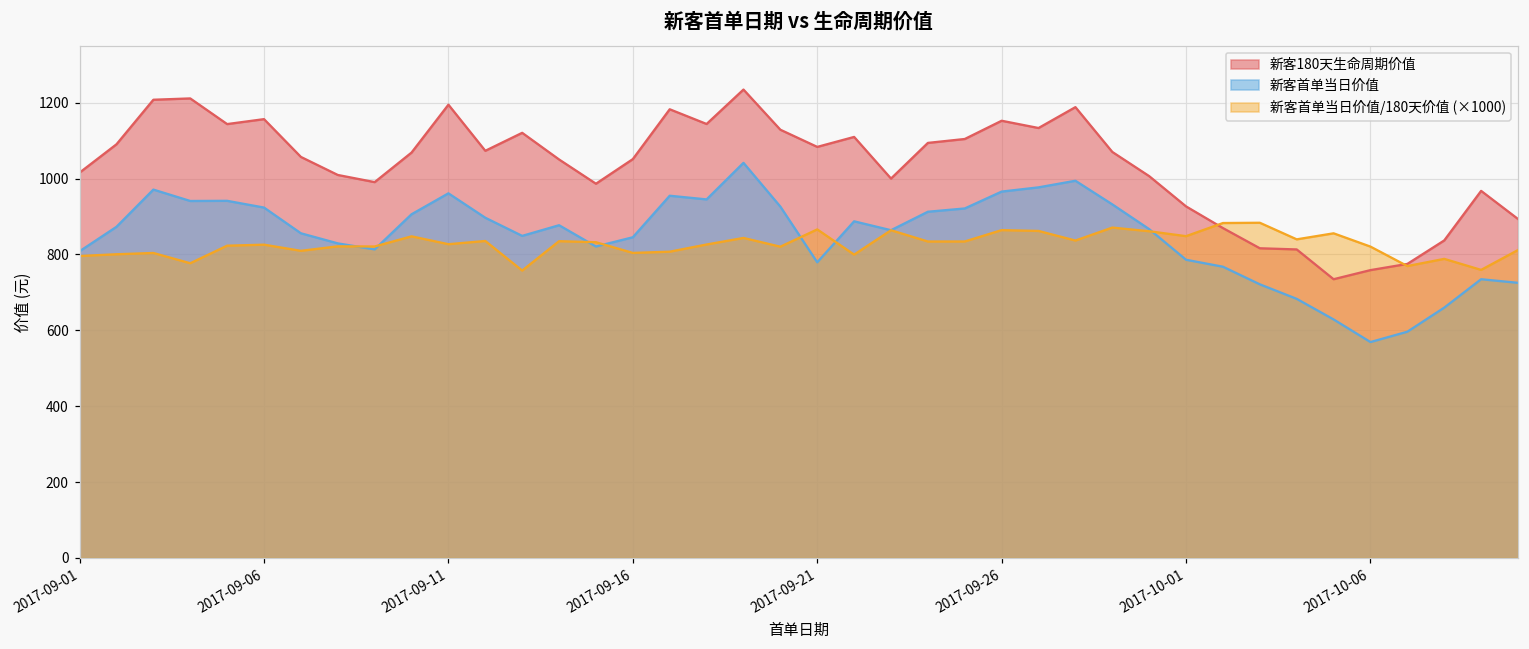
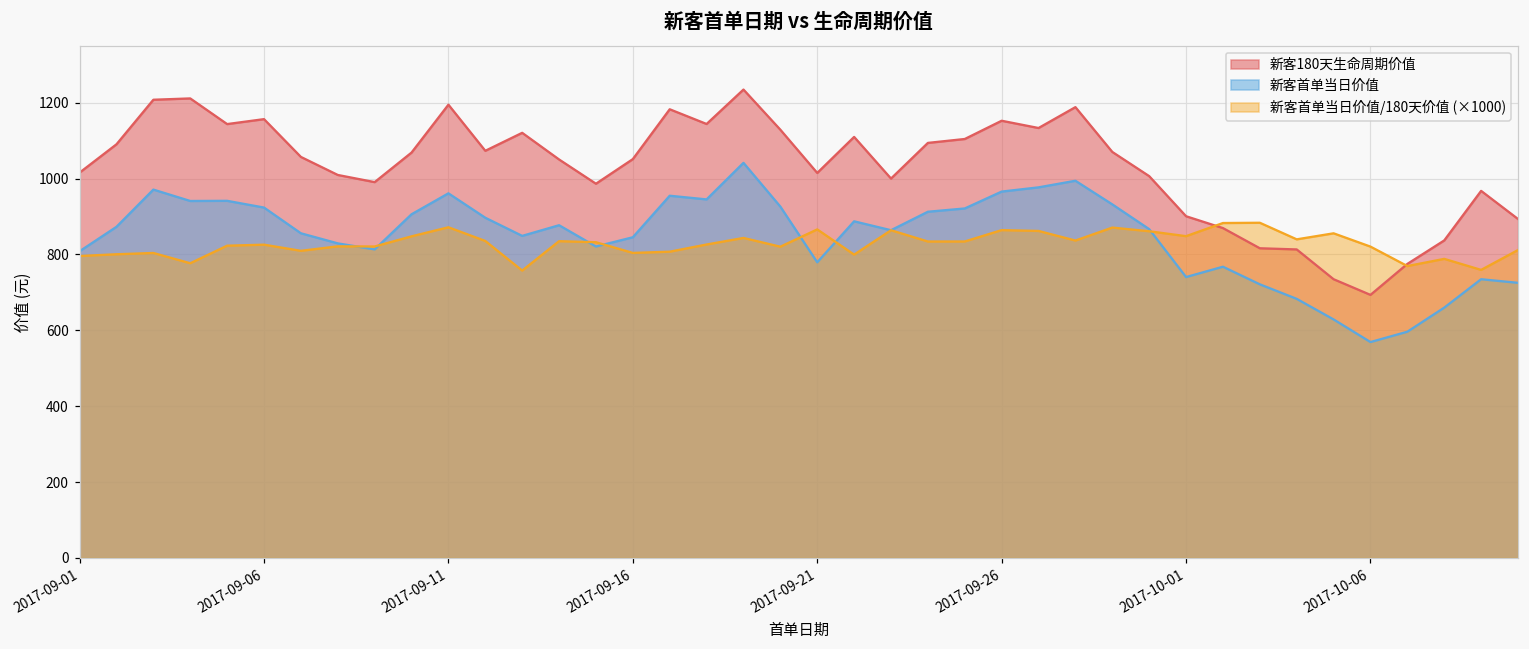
新客首单当日价值/180天价值 (×1000), 2017-09-11: 830 -> 870
新客180天生命周期价值, 2017-09-21: 1080 -> 1010
新客180天生命周期价值, 2017-10-01: 930 -> 900
新客首单当日价值, 2017-10-01: 790 -> 740
新客180天生命周期价值, 2017-10-06: 760 -> 690
